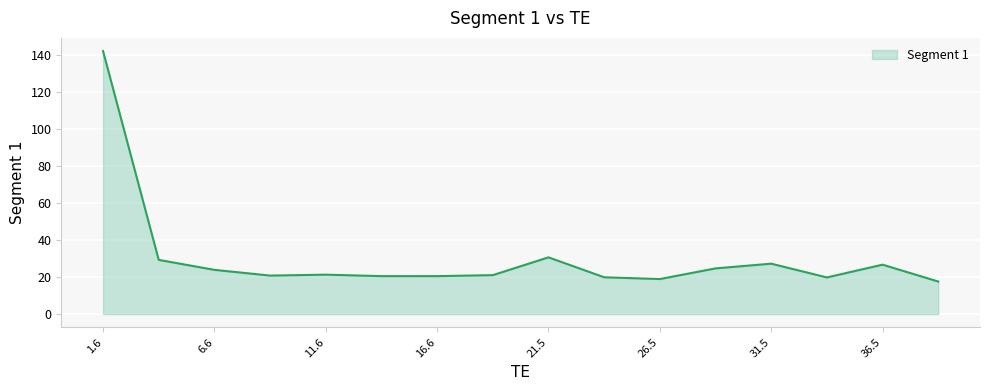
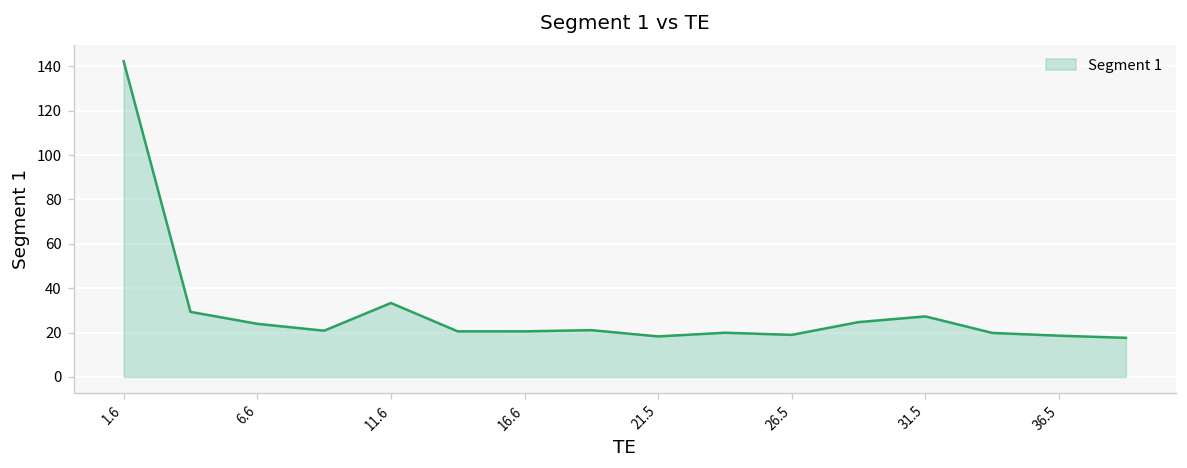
11.6: 21 -> 33
21.5: 31 -> 18
36.5: 27 -> 19
